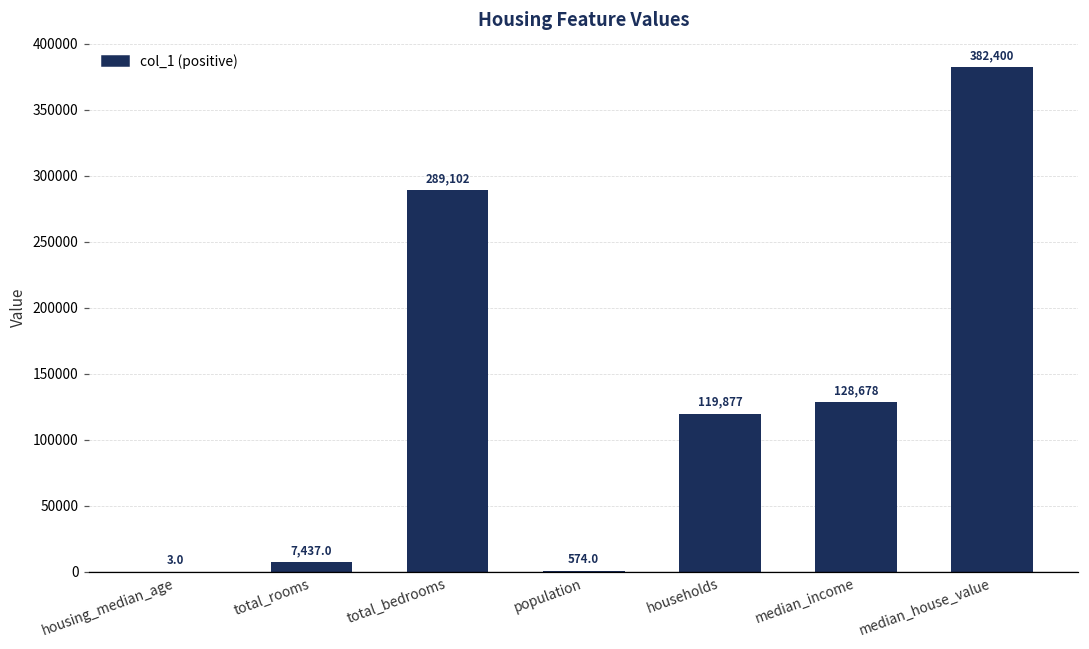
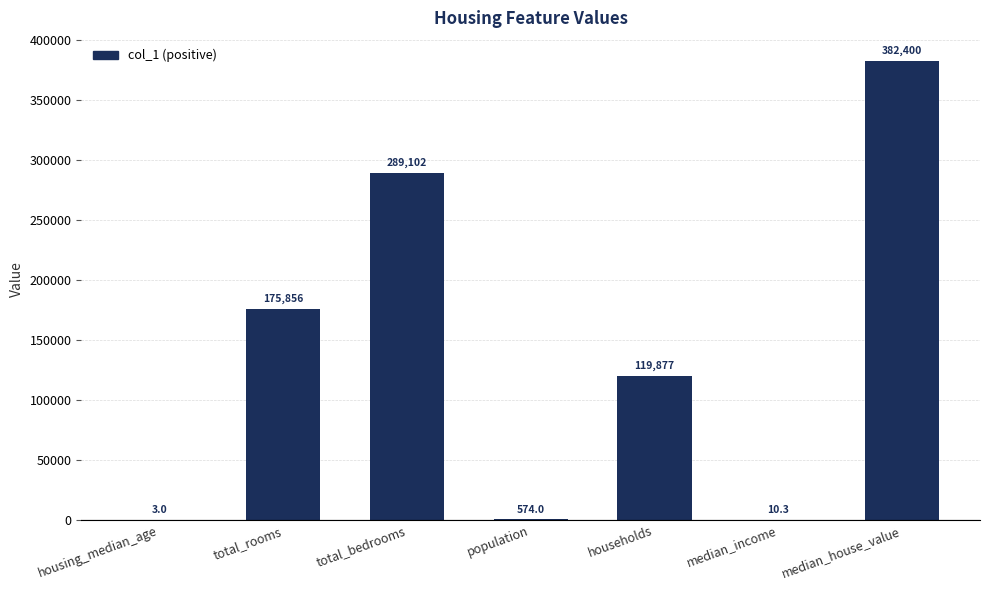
total_rooms: 7,437.0 -> 175,856
median_income: 128,678 -> 10.3
